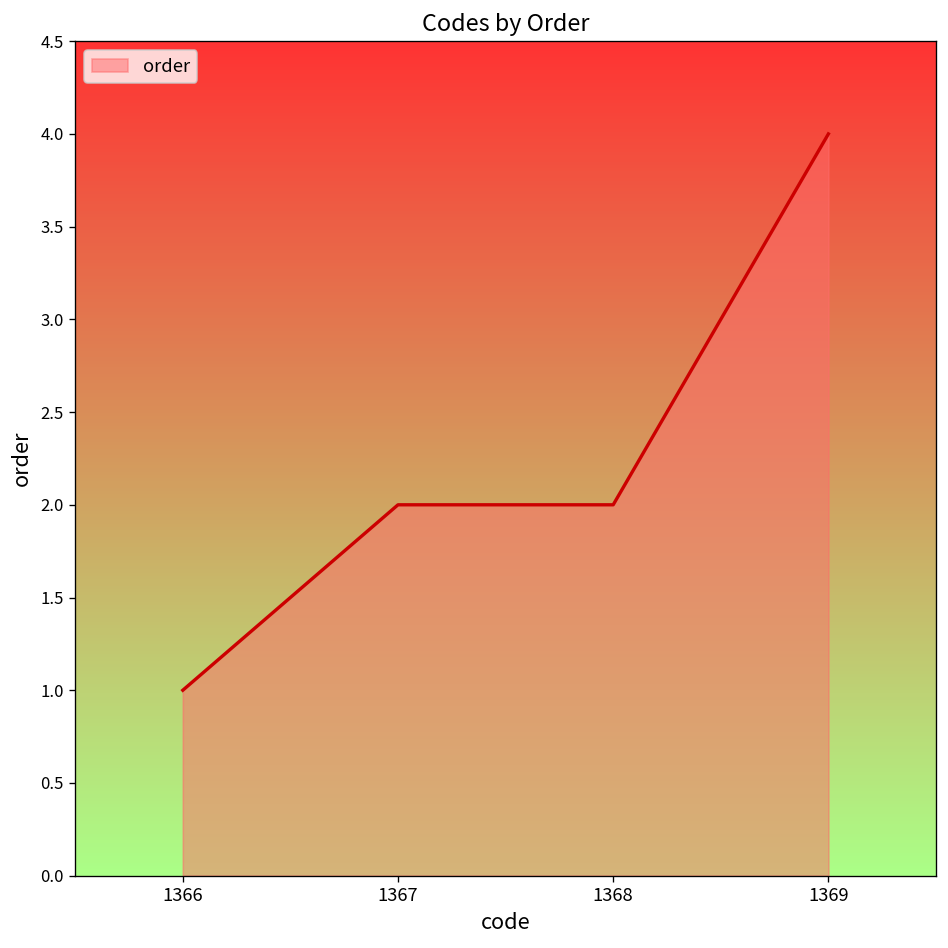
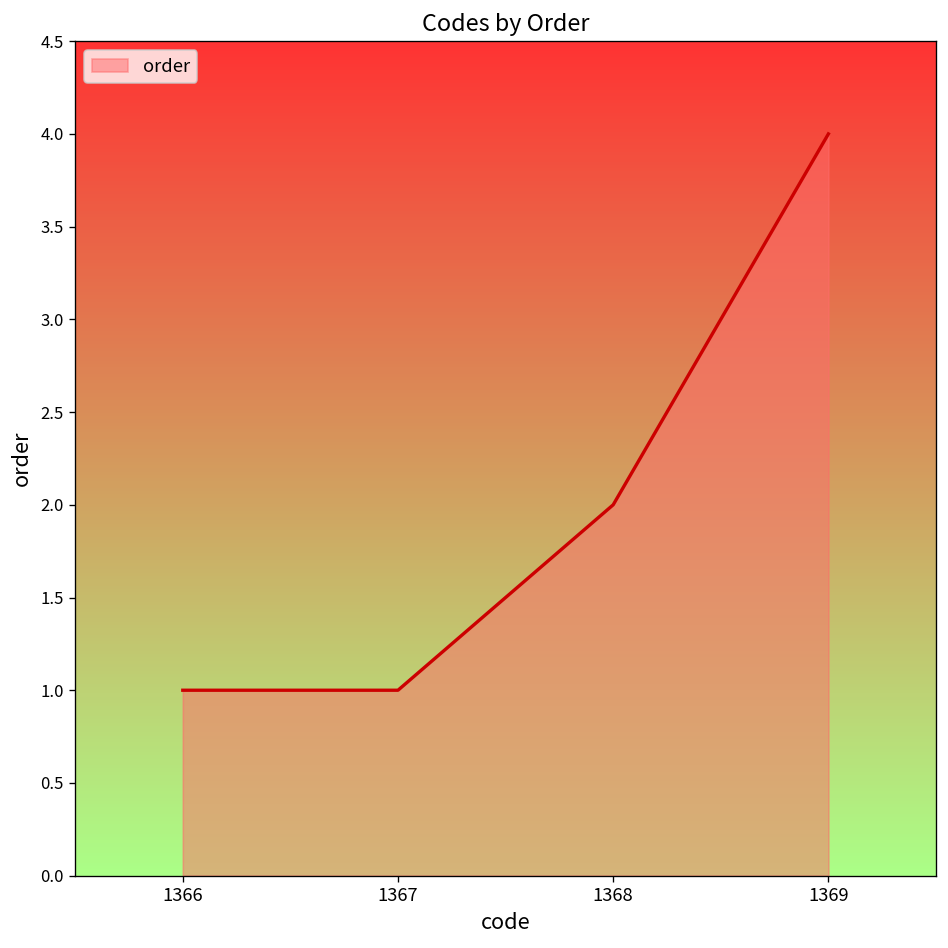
1367: 2 -> 1
